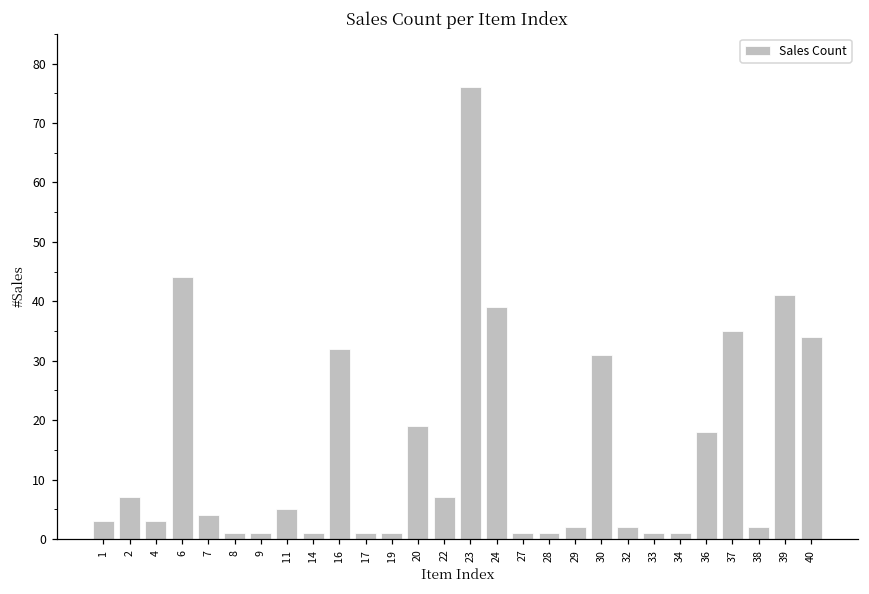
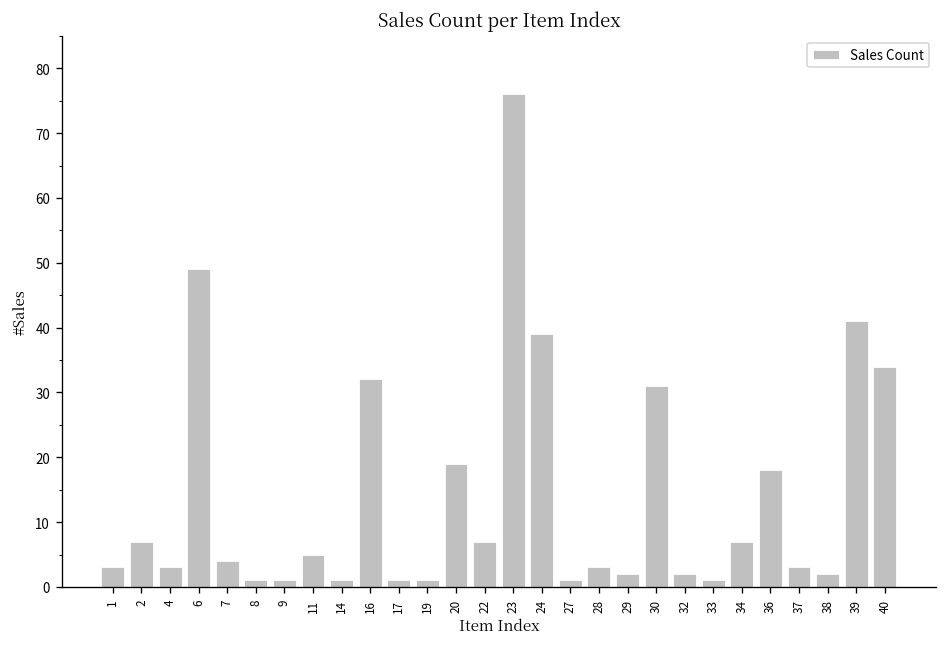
6: 44 -> 49
28: 1 -> 3
34: 1 -> 7
37: 35 -> 3
